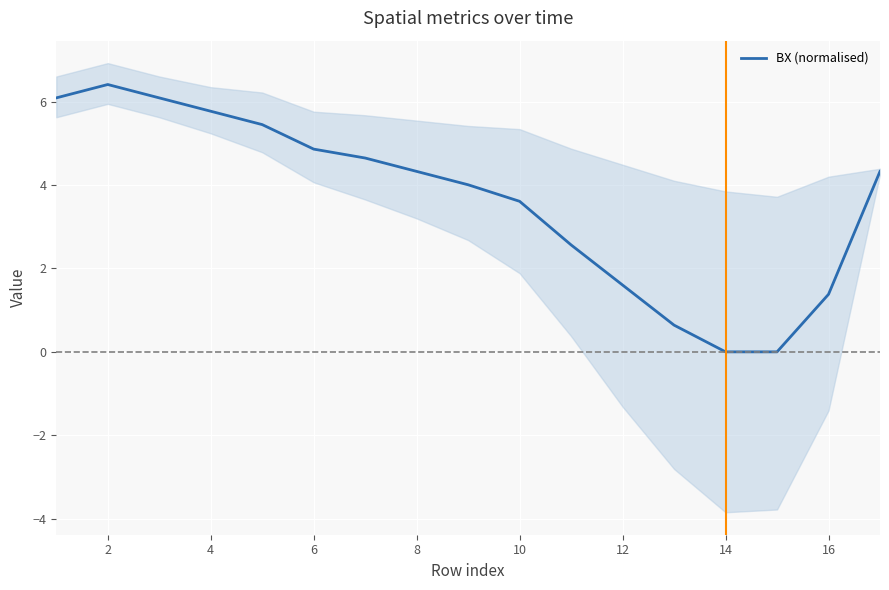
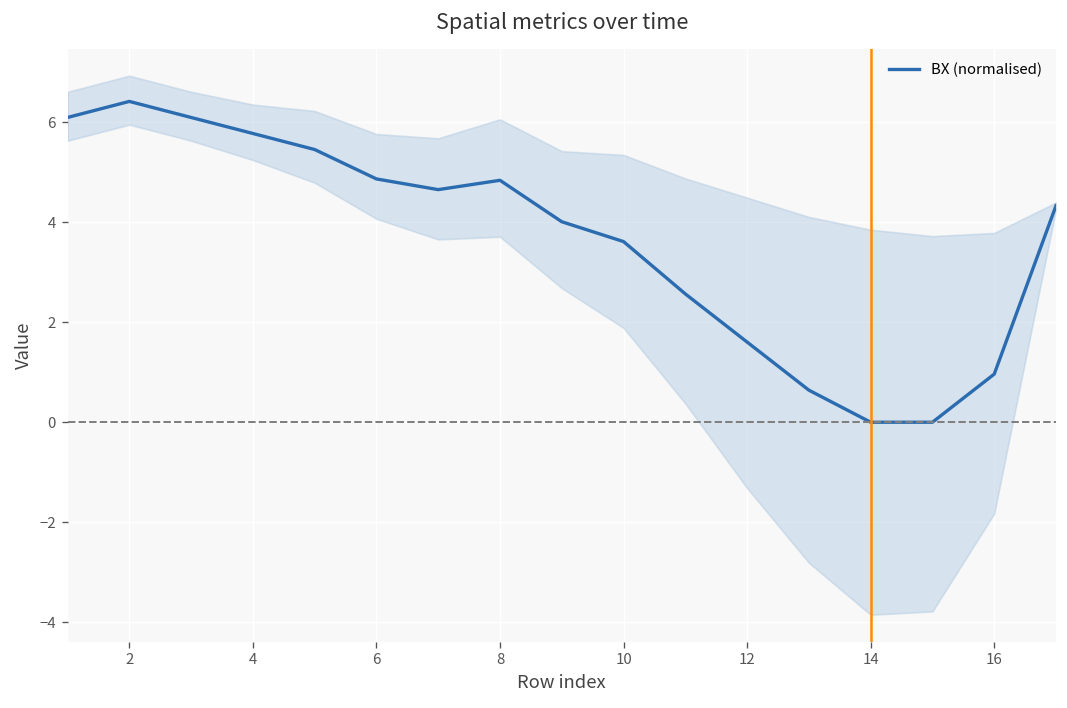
BX (normalised), 8: 4.3 -> 4.8
BX (normalised), 16: 1.4 -> 1.0
